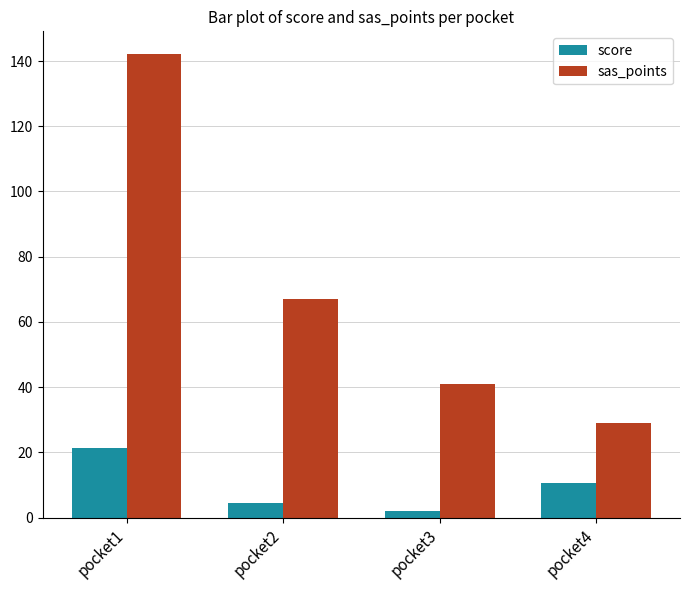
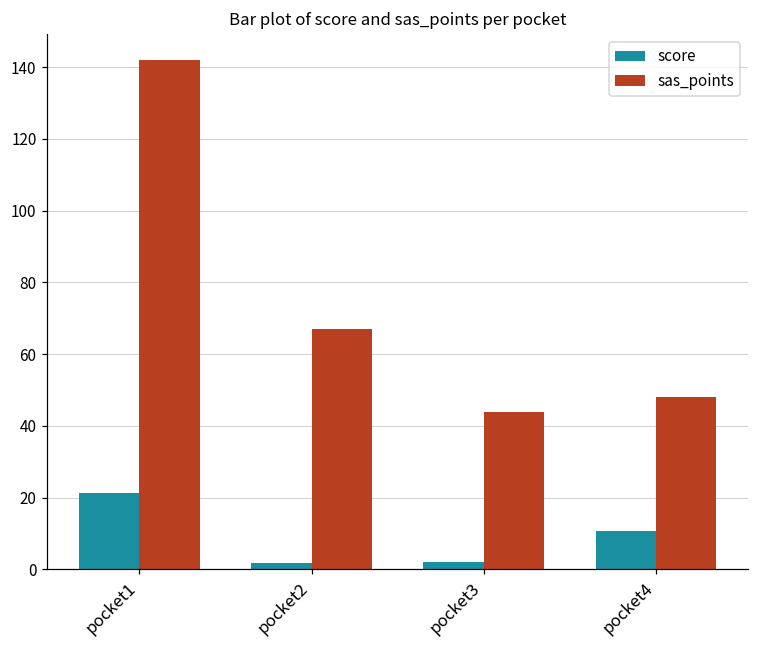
score, pocket2: 4 -> 2
sas_points, pocket3: 41 -> 44
sas_points, pocket4: 29 -> 48
